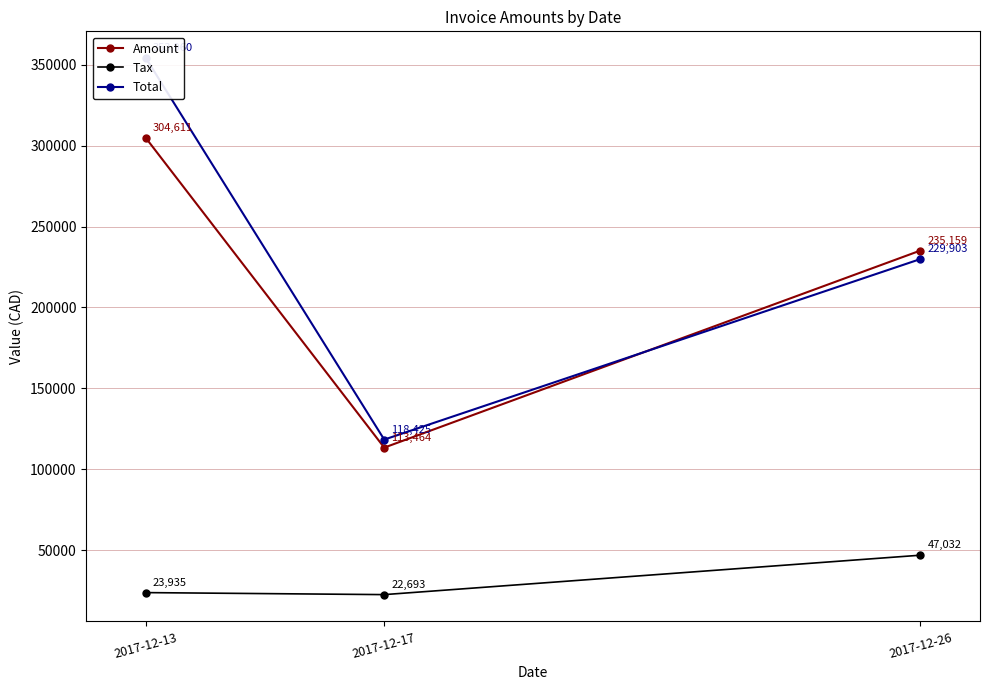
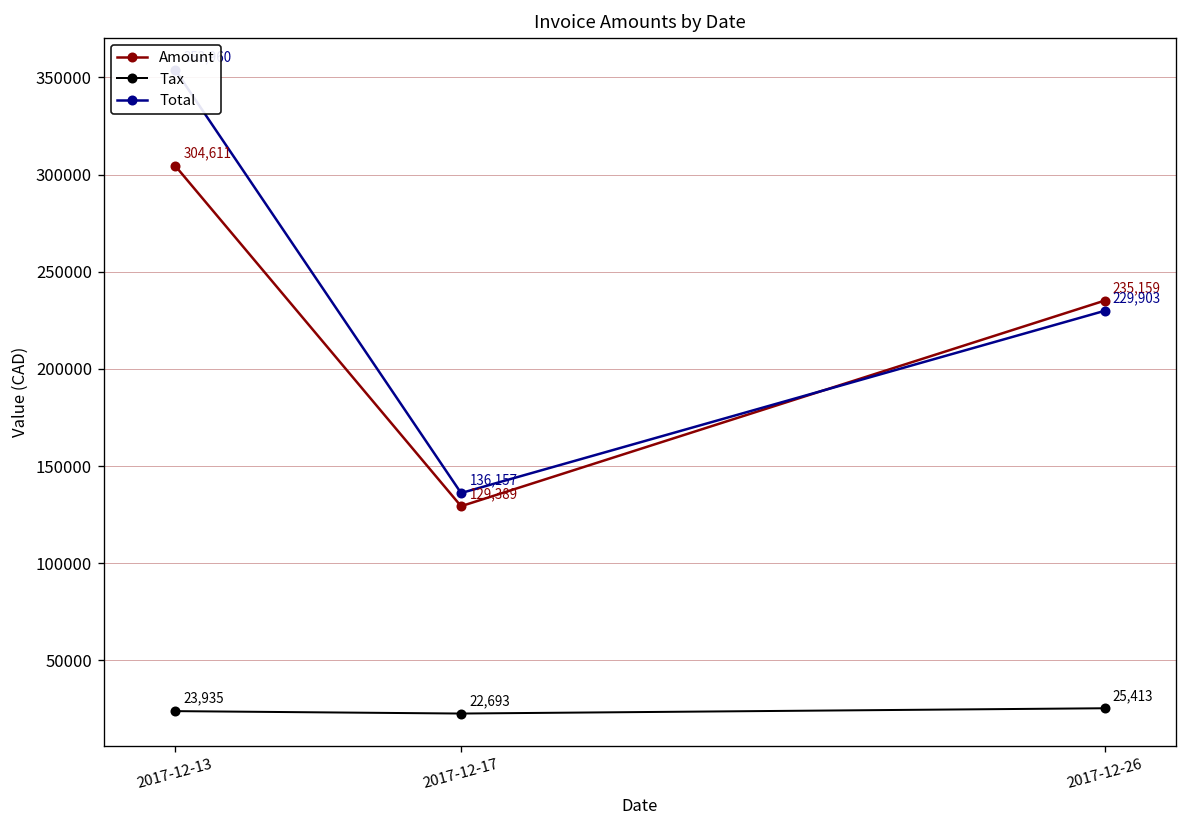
Amount, 2017-12-17: 113,464 -> 129,389
Total, 2017-12-17: 118,425 -> 136,157
Tax, 2017-12-26: 47,032 -> 25,413
